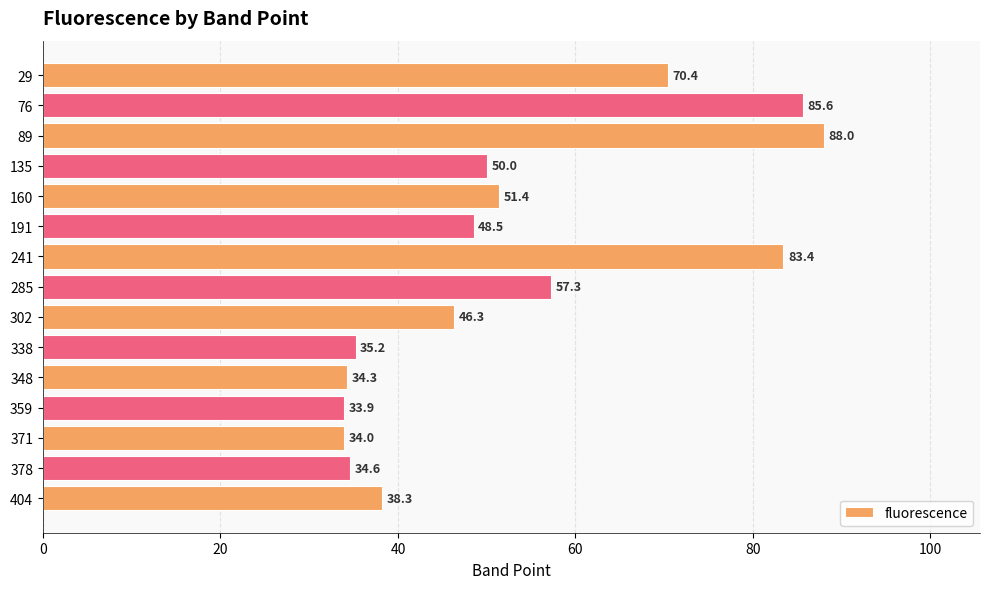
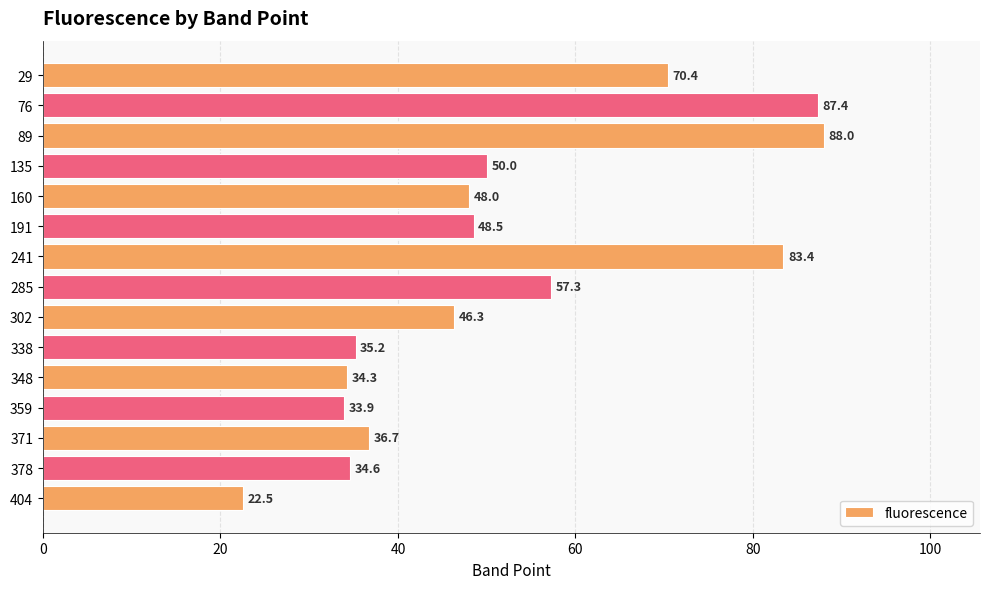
76: 85.6 -> 87.4
160: 51.4 -> 48.0
371: 34.0 -> 36.7
404: 38.3 -> 22.5
